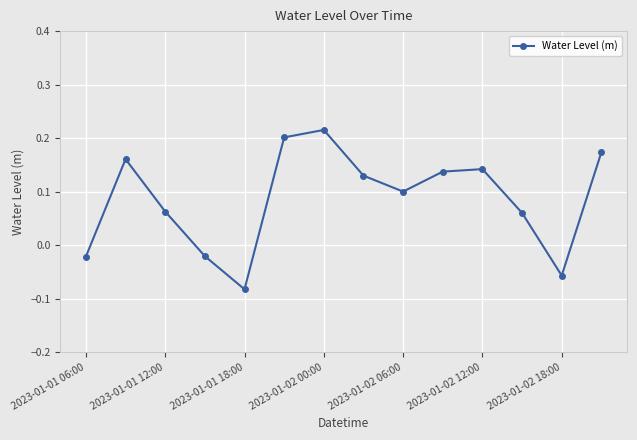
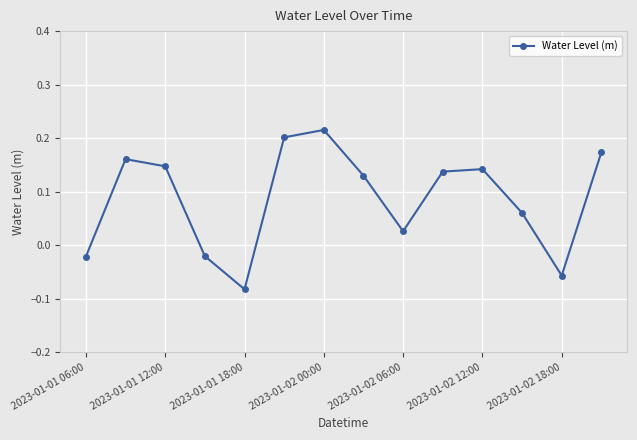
2023-01-01 12:00: 0.06 -> 0.15
2023-01-02 06:00: 0.10 -> 0.03
